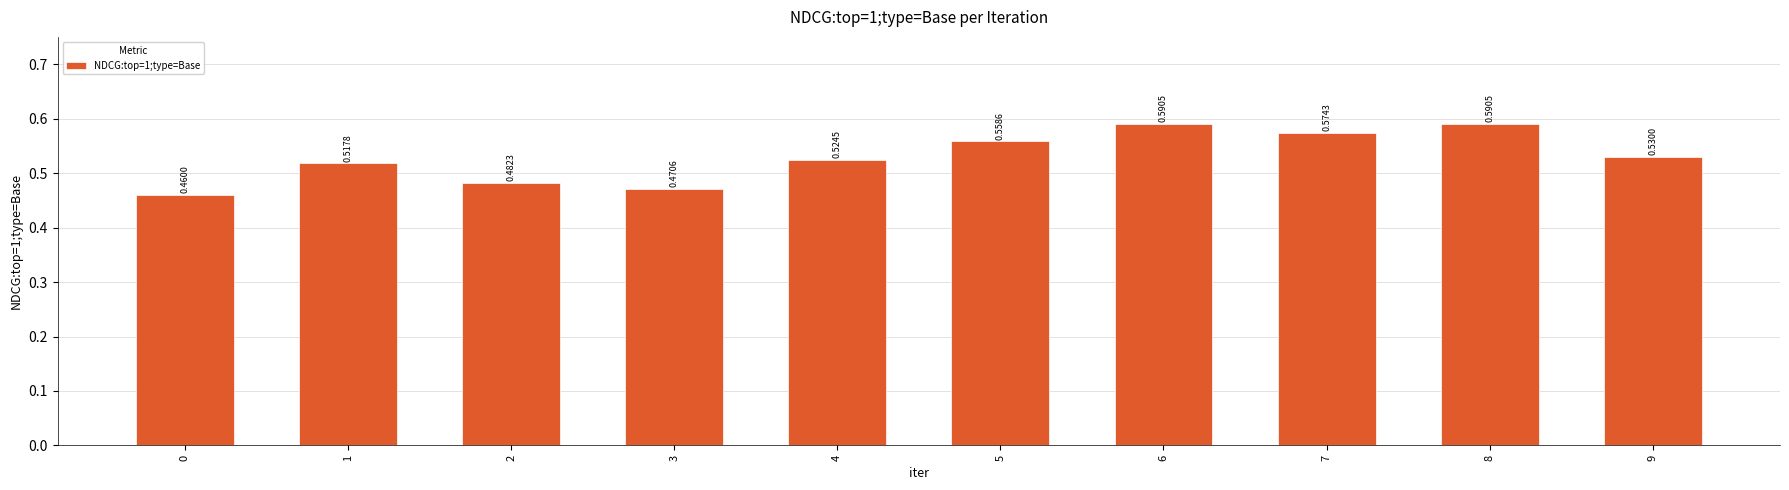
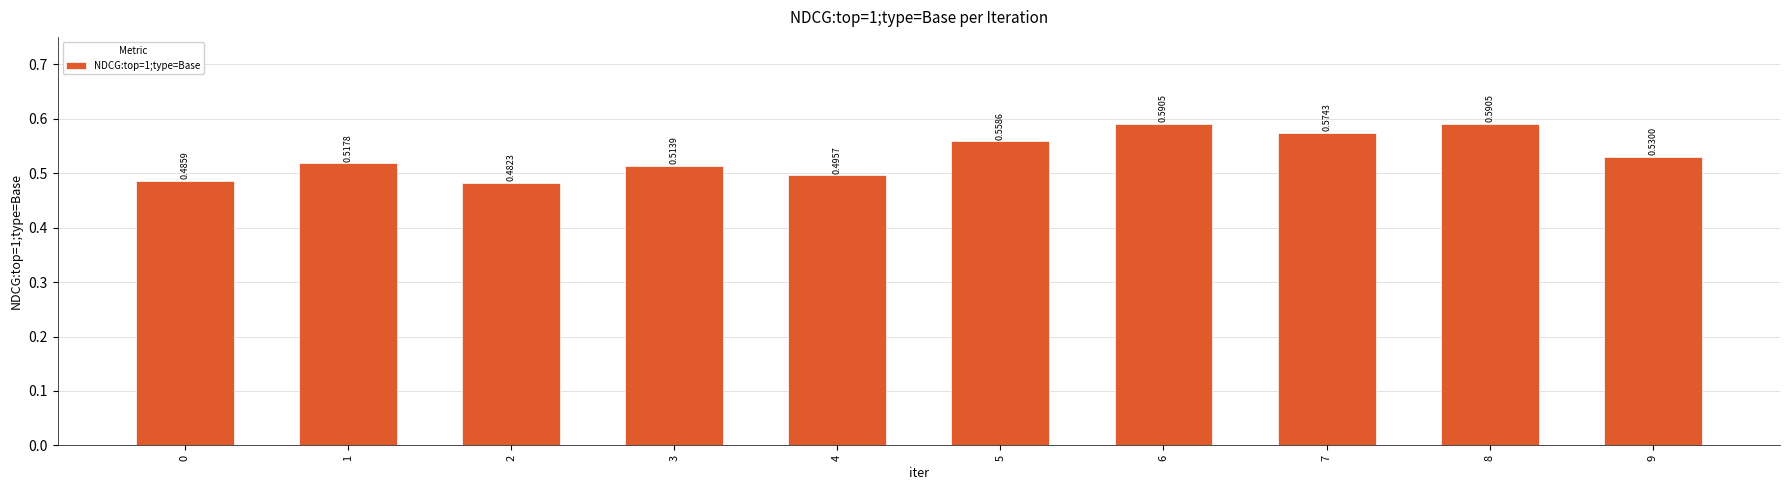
0: 0.4600 -> 0.4859
3: 0.4706 -> 0.5139
4: 0.5245 -> 0.4957
